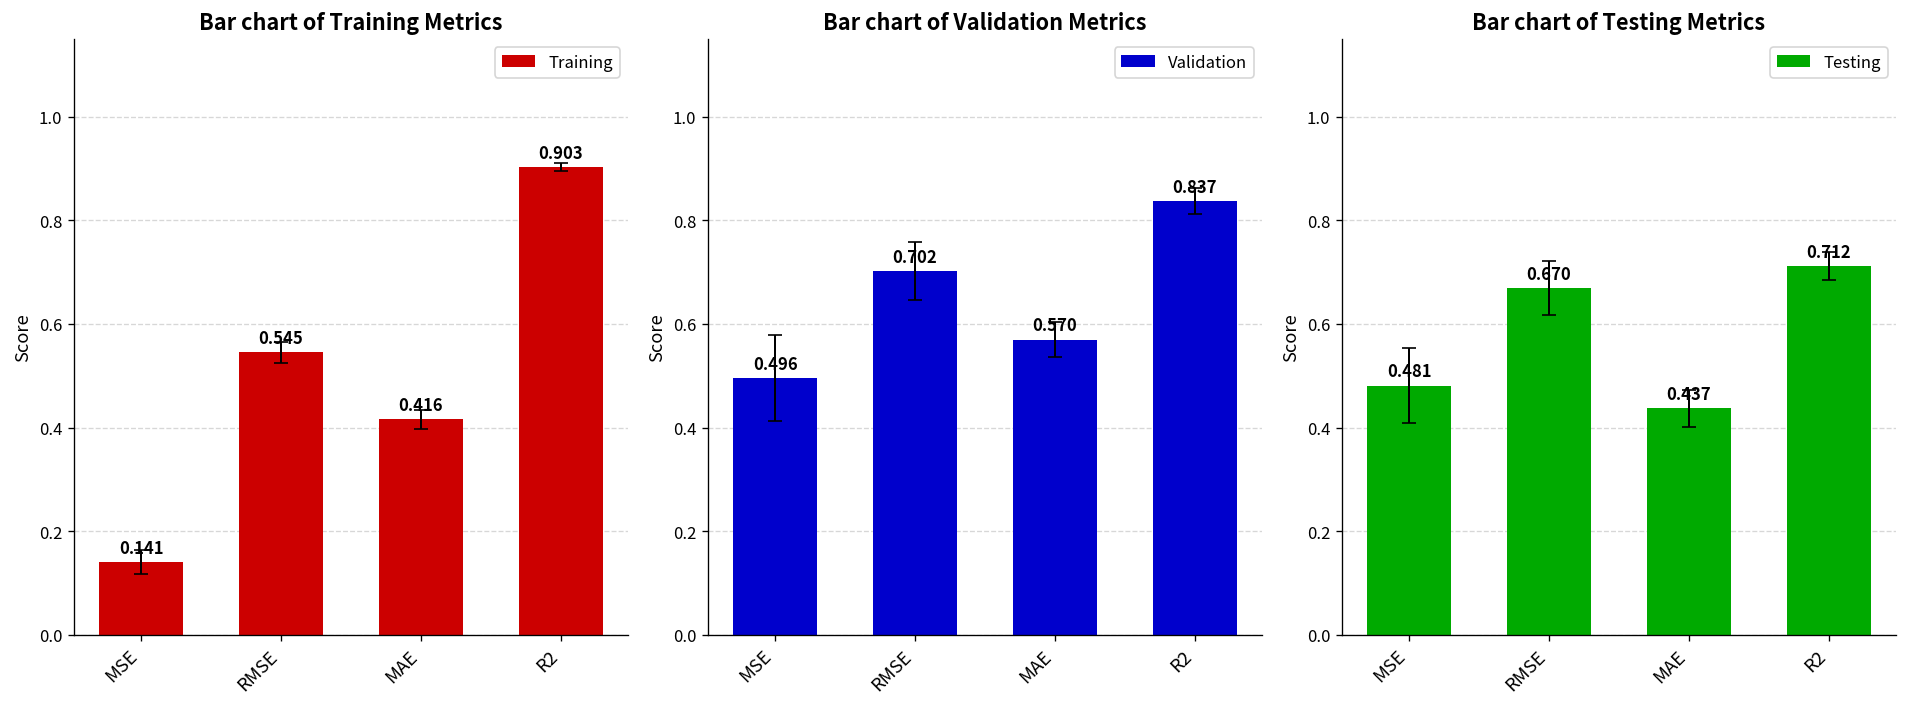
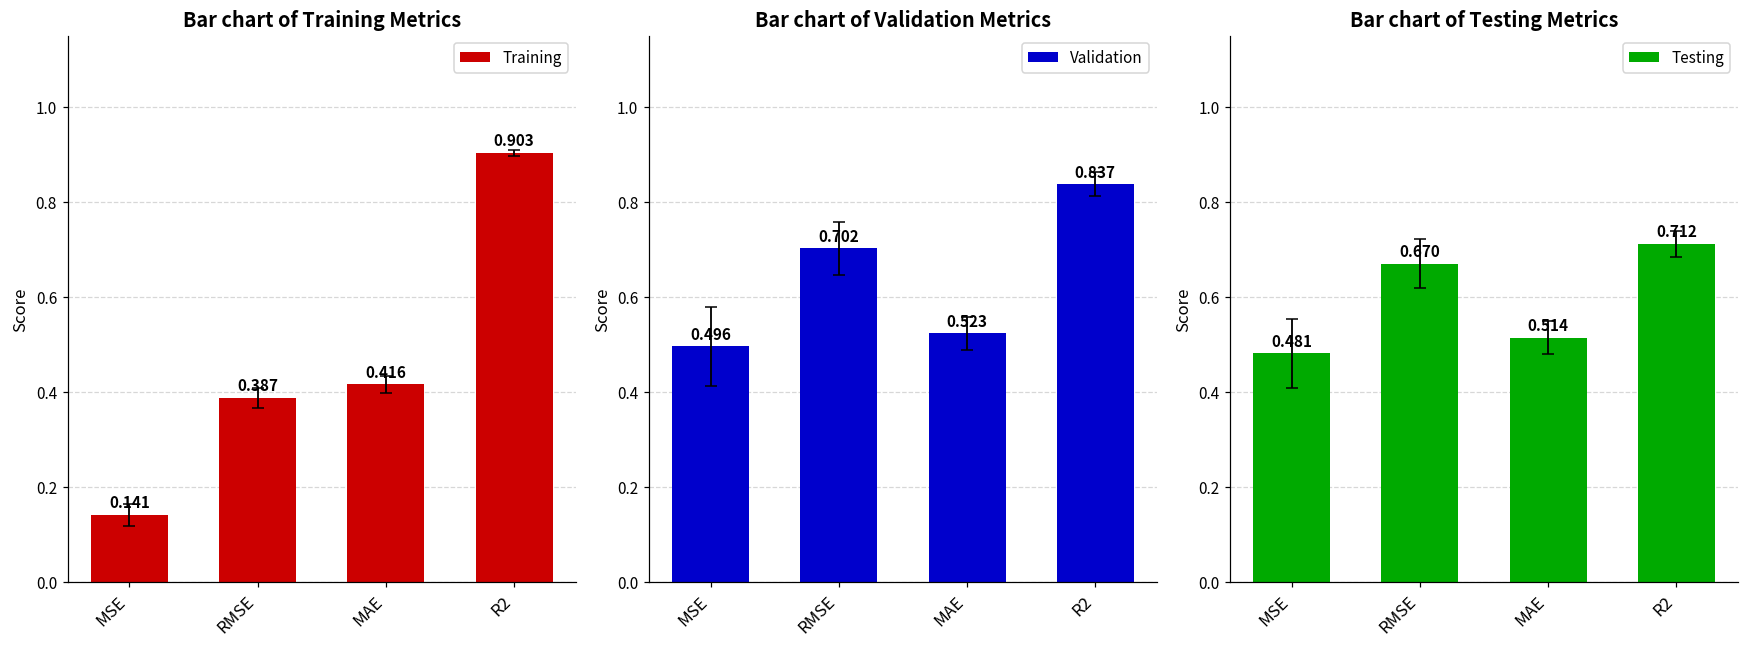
Bar chart of Training Metrics, Training, RMSE: 0.545 -> 0.387
Bar chart of Validation Metrics, Validation, MAE: 0.570 -> 0.523
Bar chart of Testing Metrics, Testing, MAE: 0.437 -> 0.514
